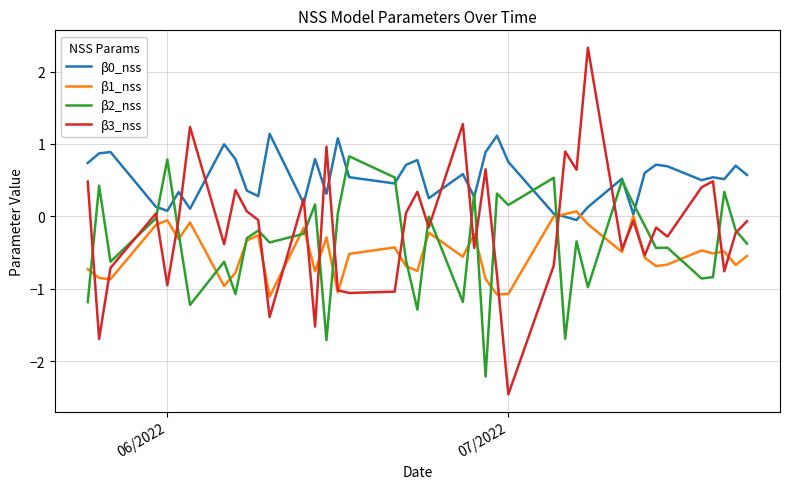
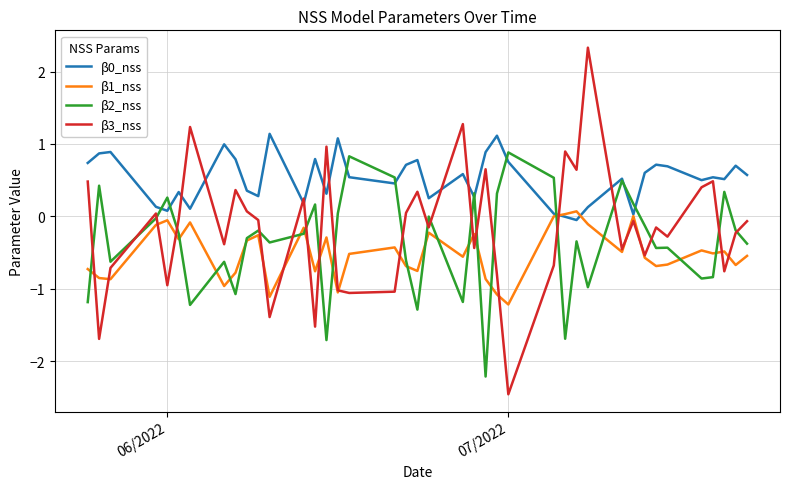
β2_nss, 06/2022: 0.8 -> 0.3
β1_nss, 07/2022: -1.1 -> -1.2
β2_nss, 07/2022: 0.2 -> 0.9
